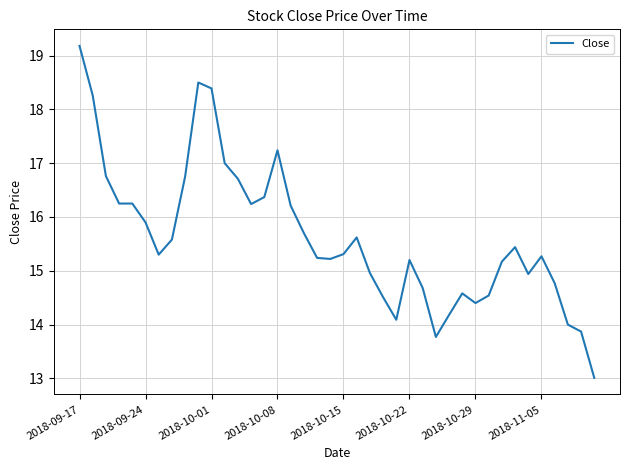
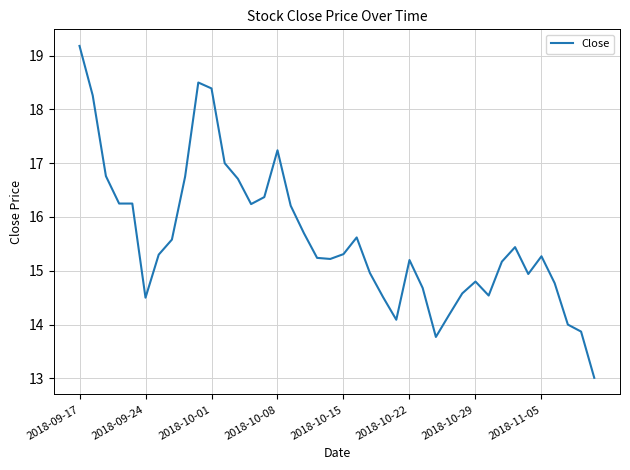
2018-09-24: 15.9 -> 14.5
2018-10-29: 14.4 -> 14.8
